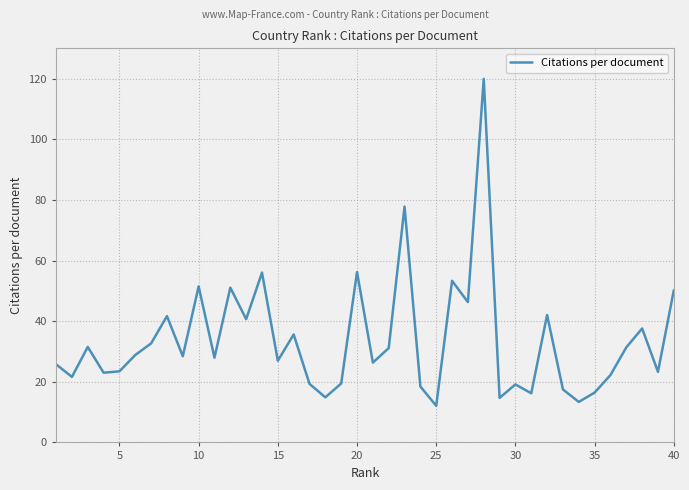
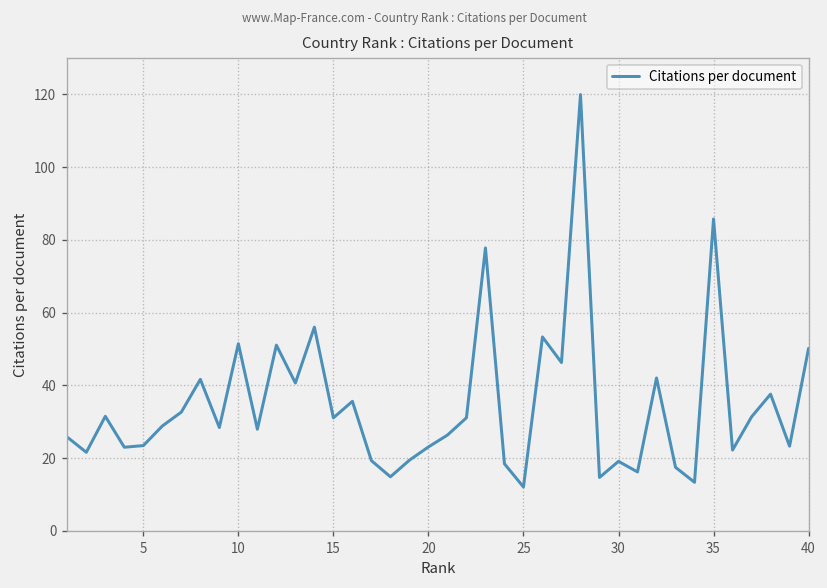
15: 27 -> 31
20: 56 -> 23
35: 16 -> 86
